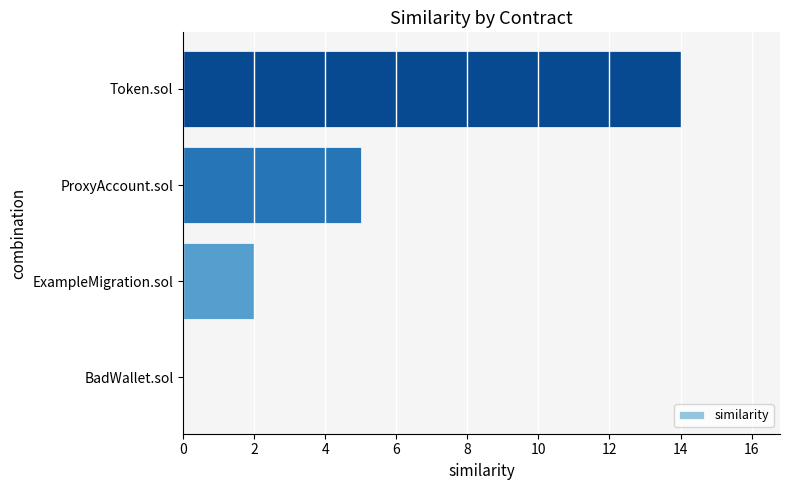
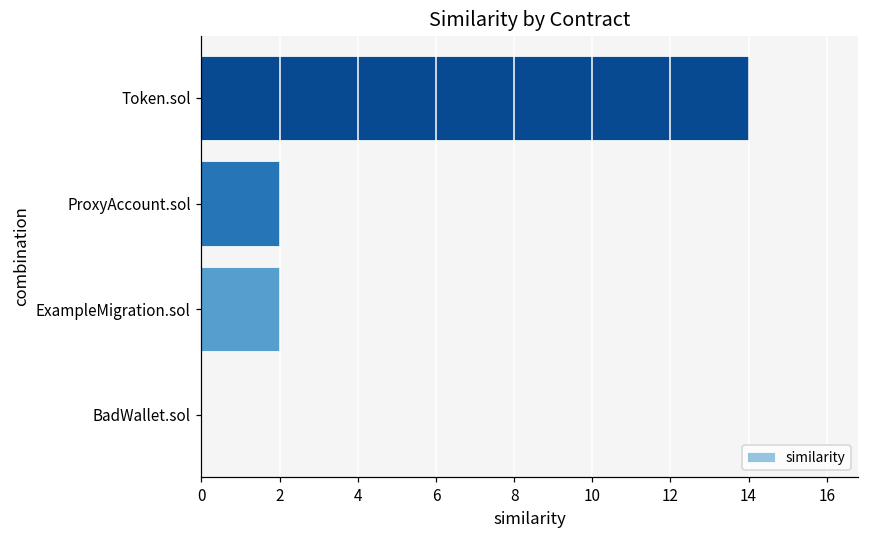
ProxyAccount.sol: 5 -> 2
